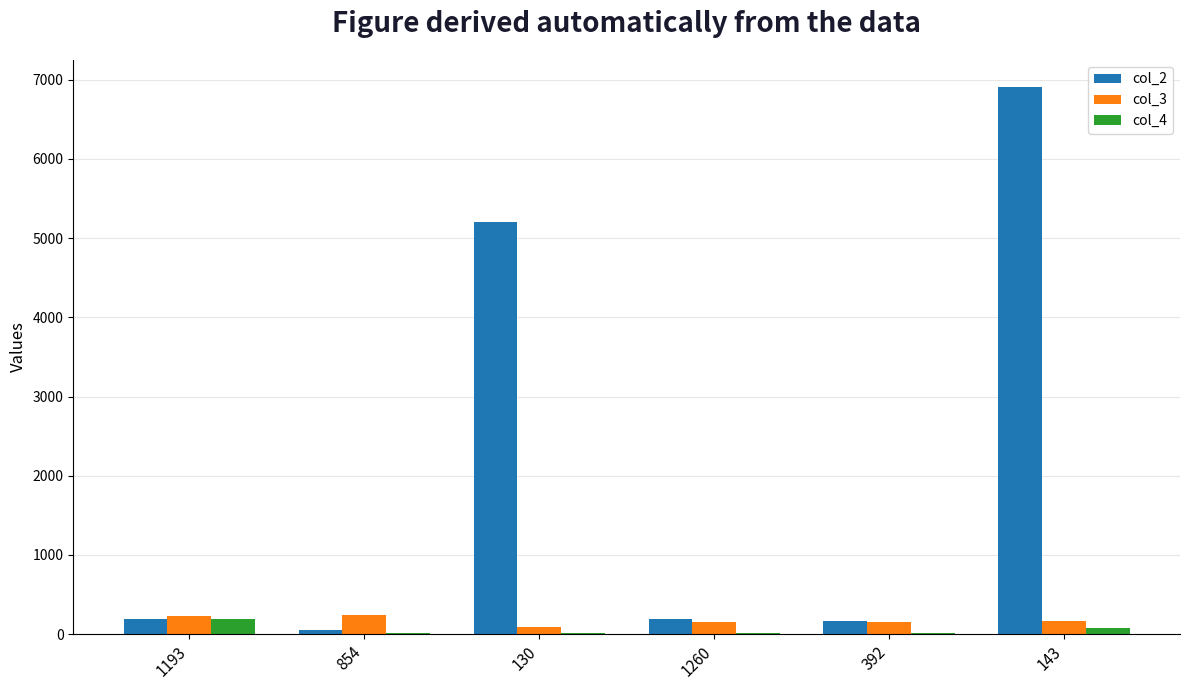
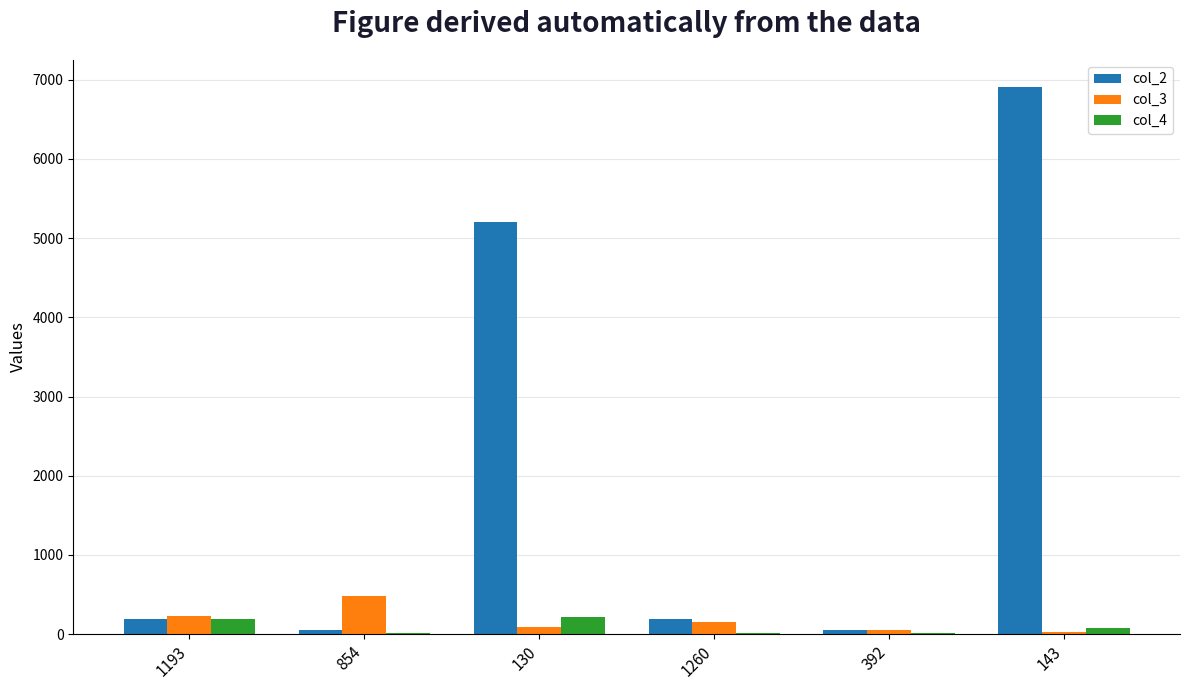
col_3, 854: 200 -> 500
col_4, 130: 0 -> 200
col_2, 392: 200 -> 100
col_3, 392: 200 -> 100
col_3, 143: 200 -> 0
